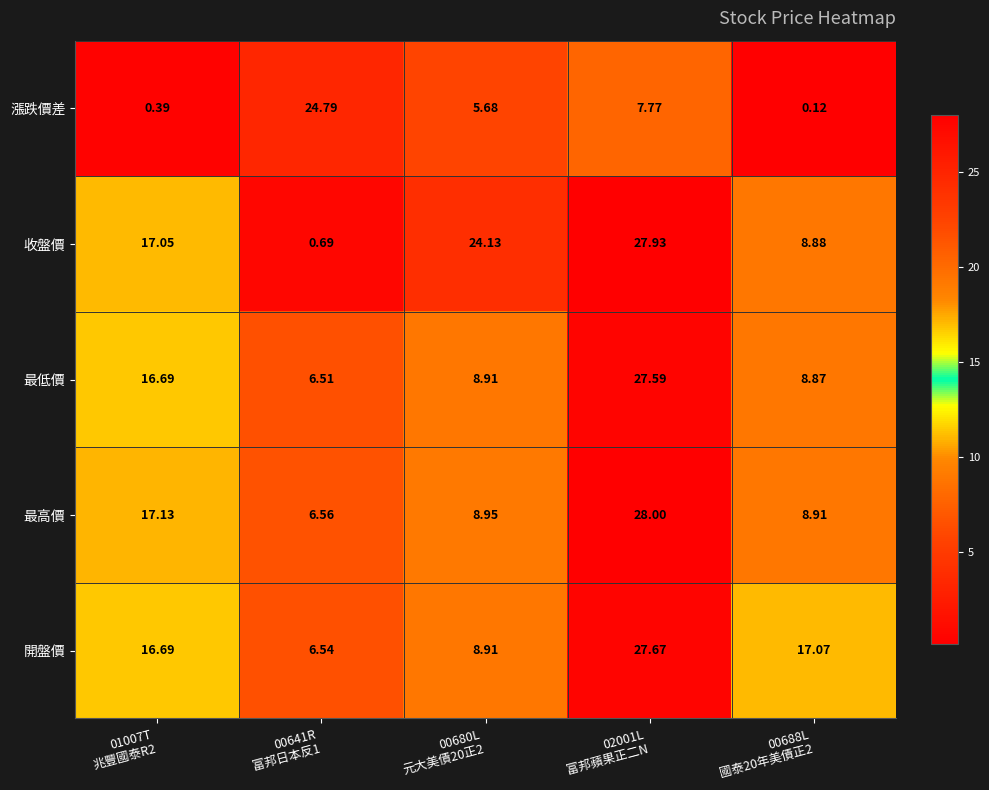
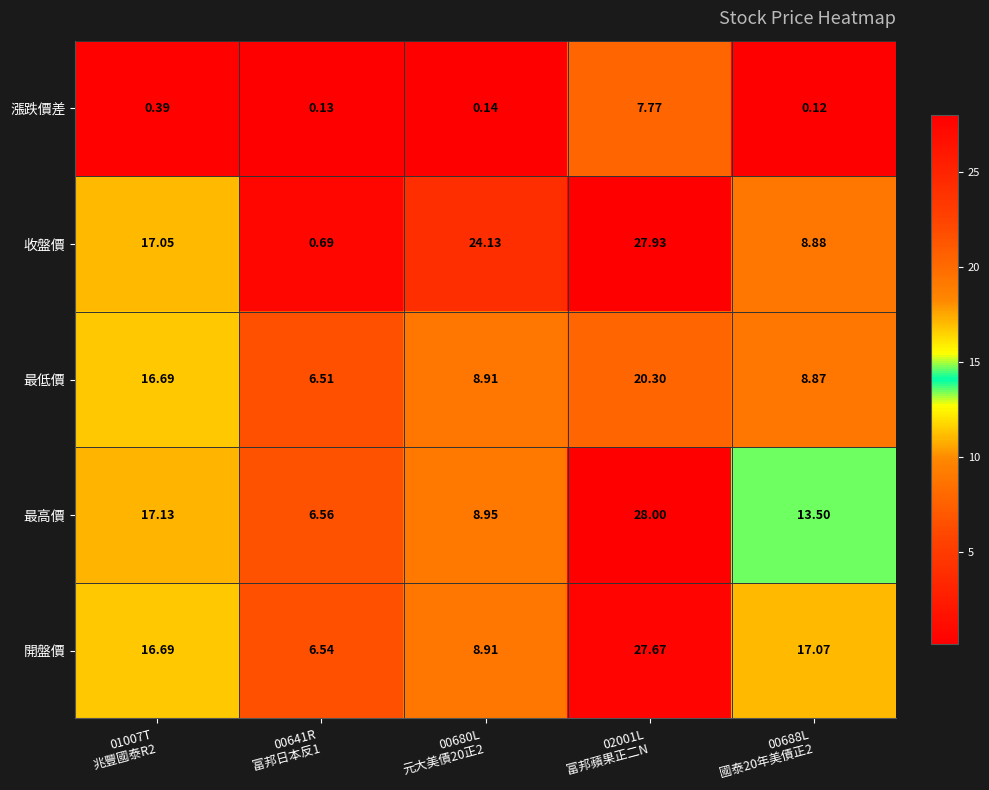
漲跌價差, 00641R 富邦日本反1: 24.79 -> 0.13
漲跌價差, 00680L 元大美債20正2: 5.68 -> 0.14
最低價, 02001L 富邦蘋果正二N: 27.59 -> 20.30
最高價, 00688L 國泰20年美債正2: 8.91 -> 13.50
